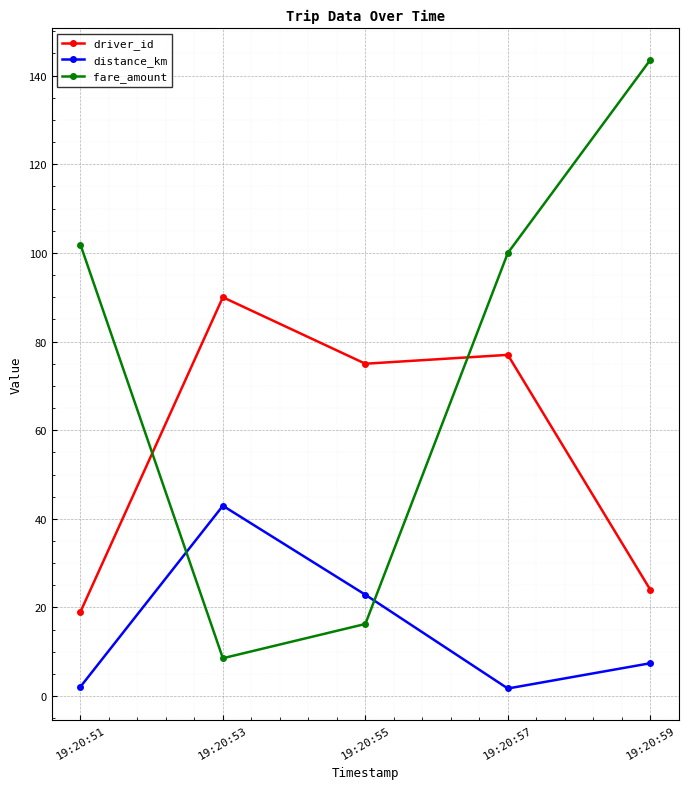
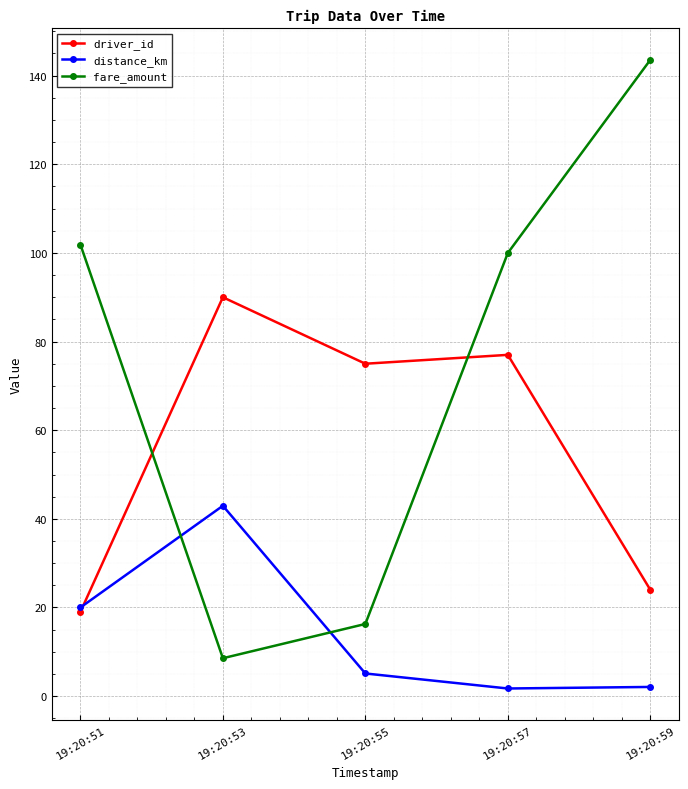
distance_km, 19:20:51: 2 -> 20
distance_km, 19:20:55: 23 -> 5
distance_km, 19:20:59: 7 -> 2
